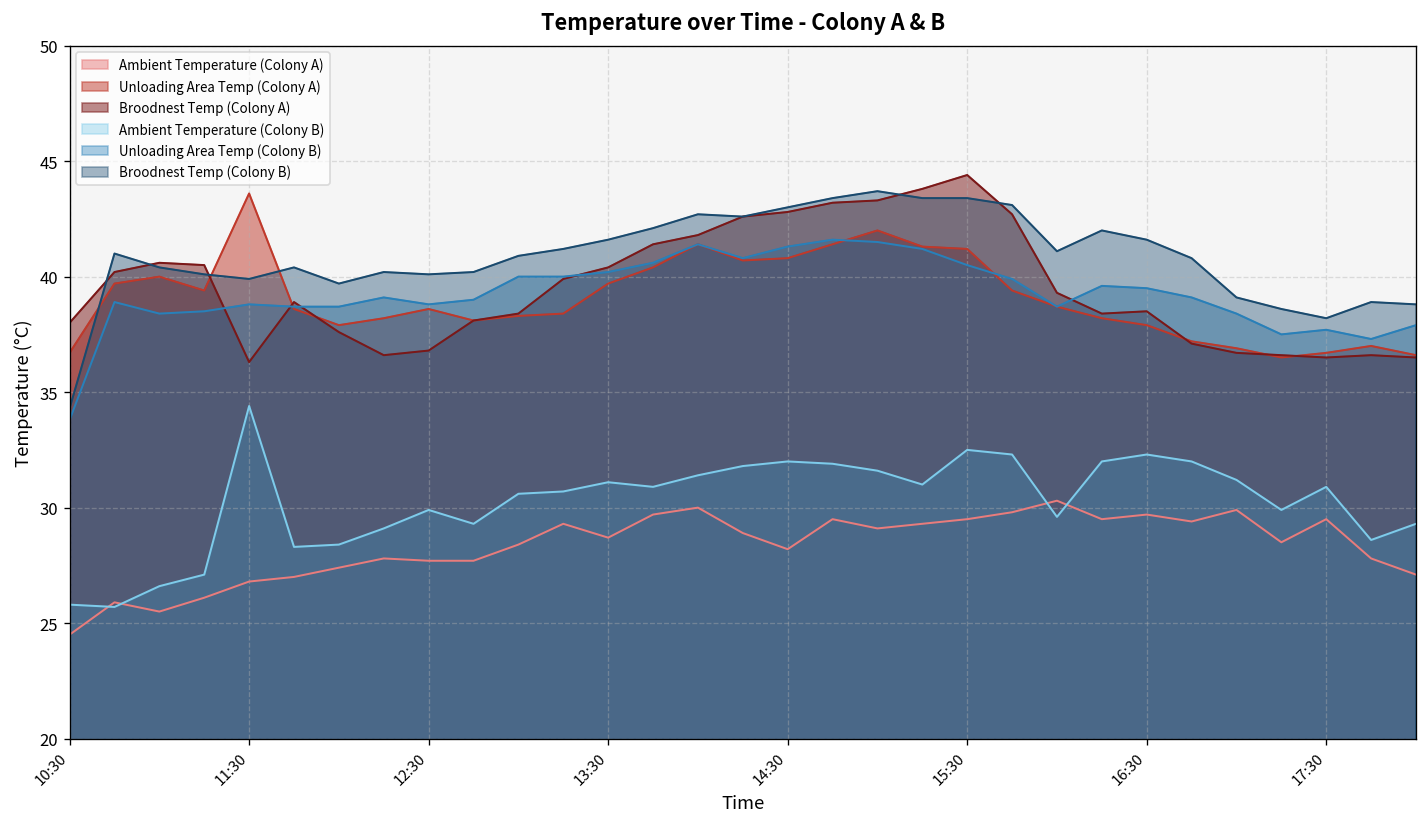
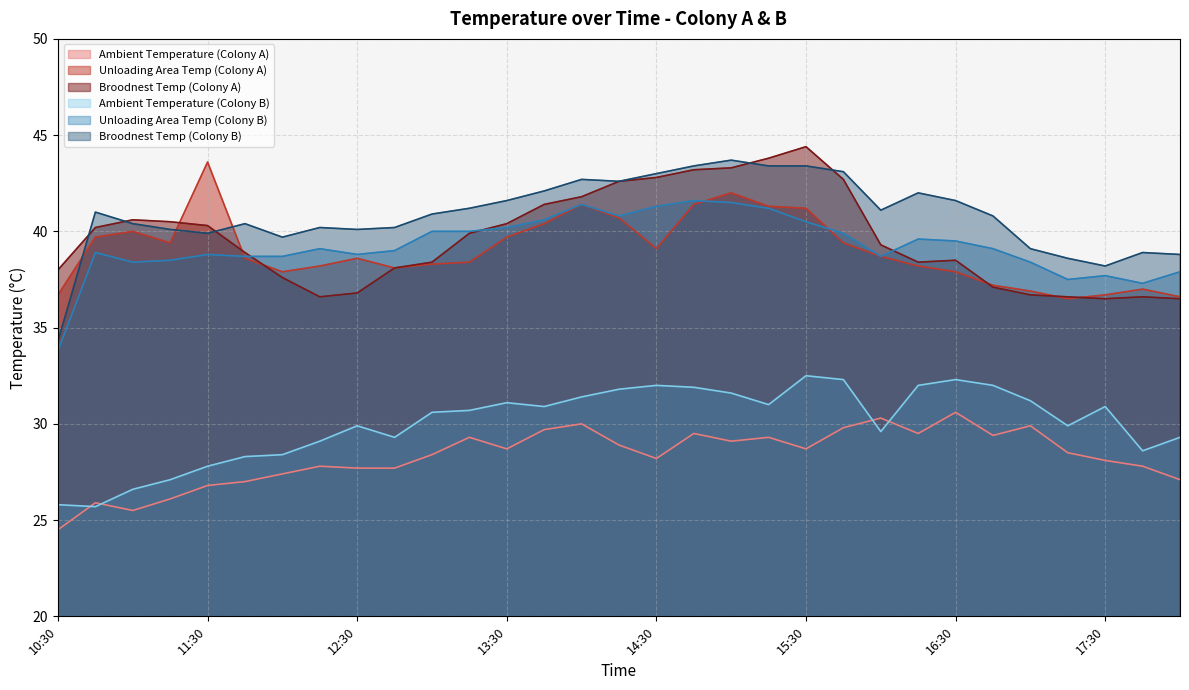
Broodnest Temp (Colony A), 11:30: 36.3 -> 40.3
Ambient Temperature (Colony B), 11:30: 34.4 -> 27.8
Unloading Area Temp (Colony A), 14:30: 40.8 -> 39.1
Ambient Temperature (Colony A), 15:30: 29.5 -> 28.7
Ambient Temperature (Colony A), 16:30: 29.7 -> 30.6
Ambient Temperature (Colony A), 17:30: 29.5 -> 28.1
